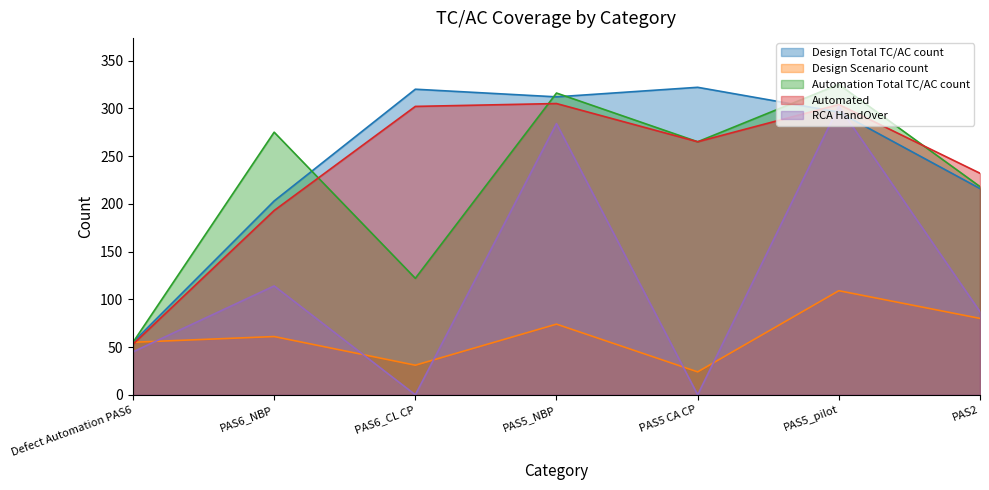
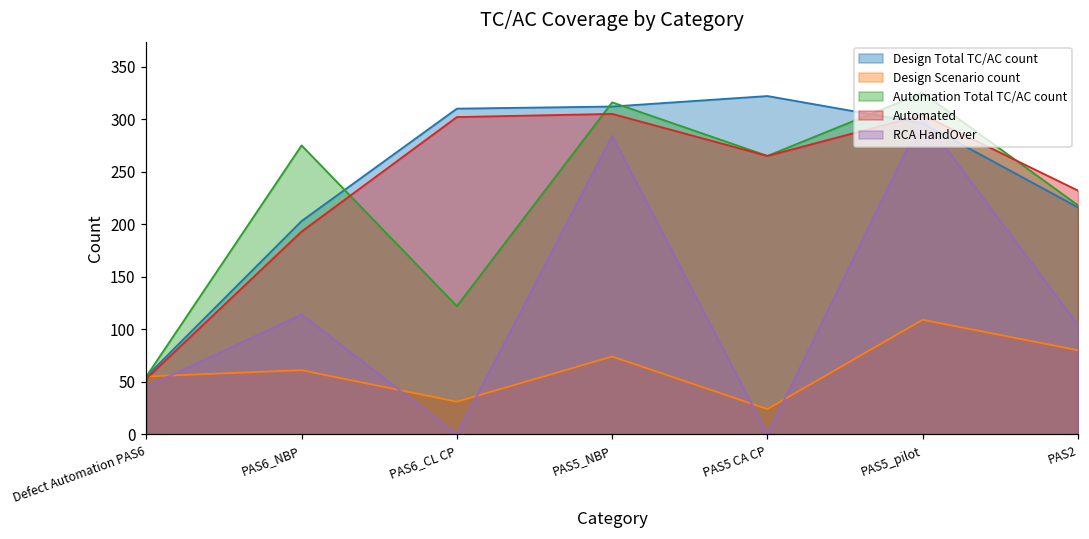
Design Total TC/AC count, PAS6_CL CP: 320 -> 310
RCA HandOver, PAS2: 90 -> 100
